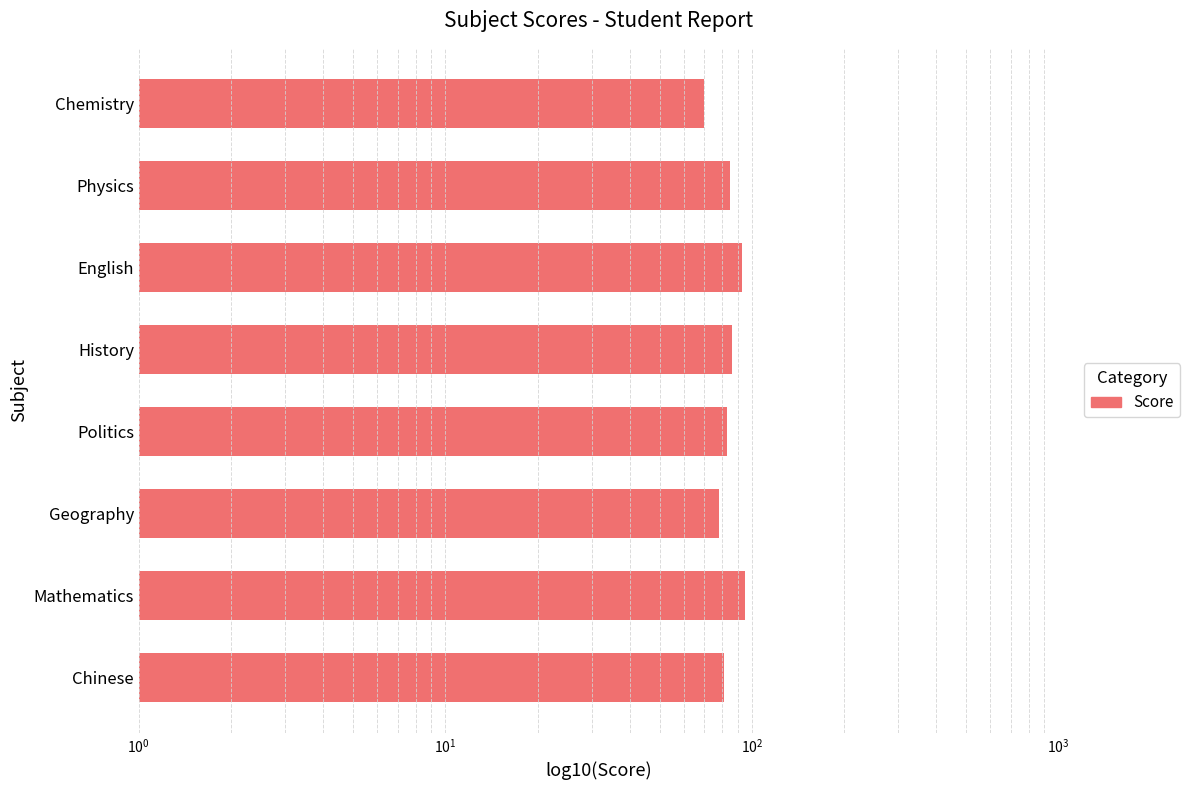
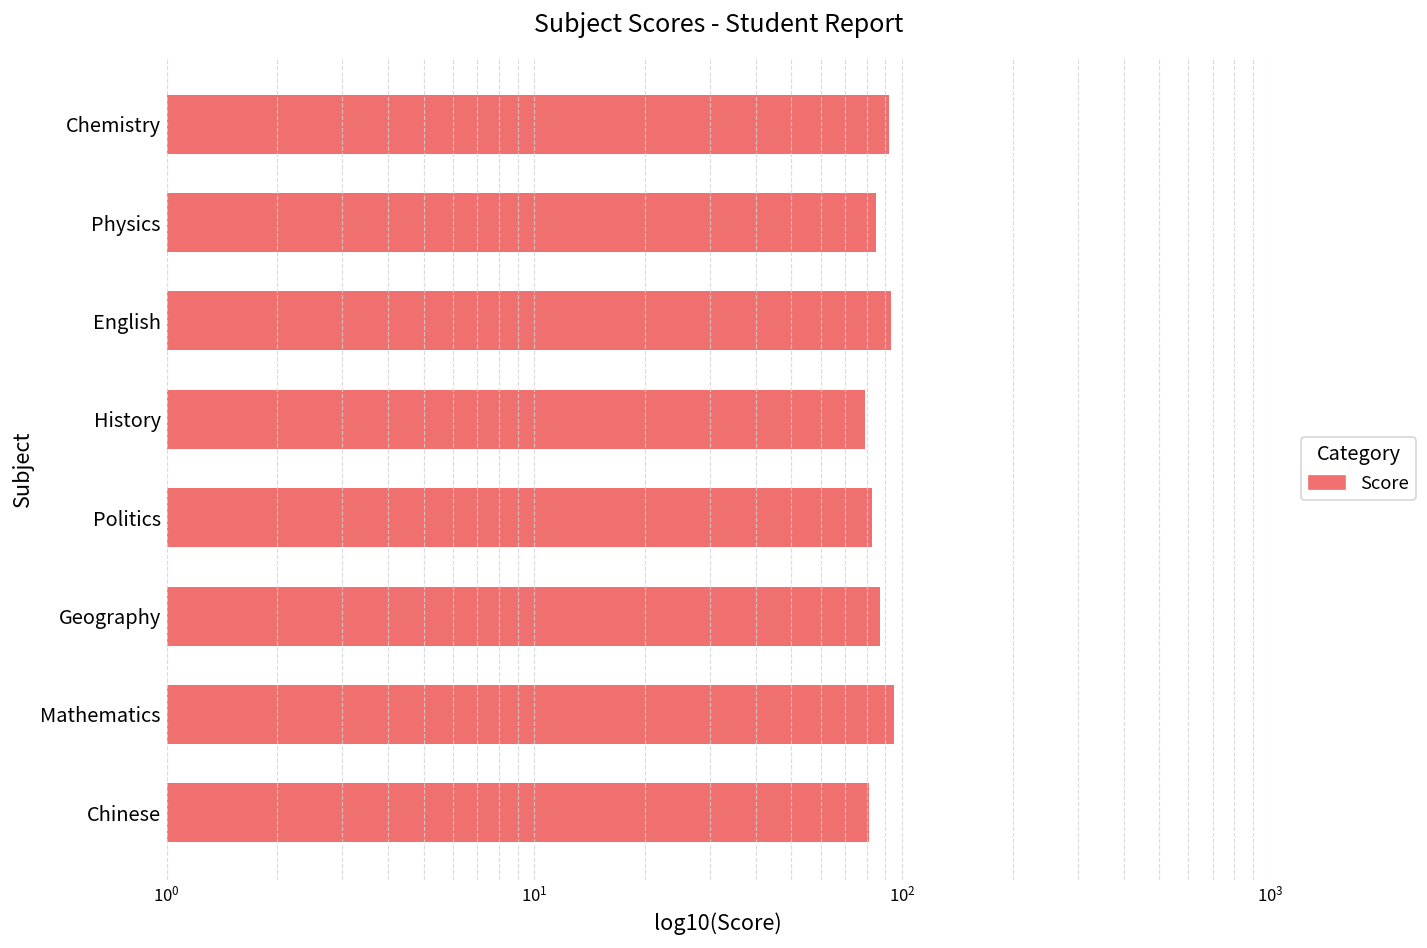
Chemistry: 70 -> 92
History: 86 -> 79
Geography: 78 -> 87
